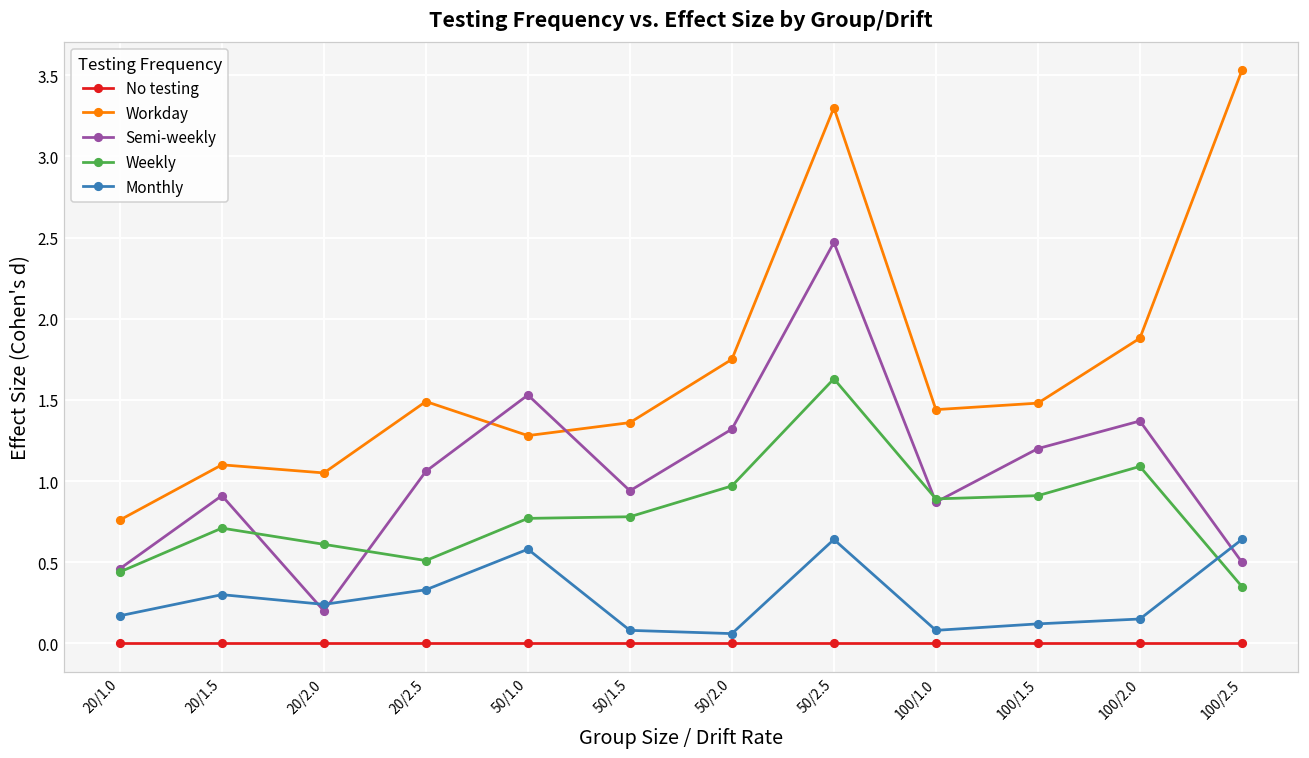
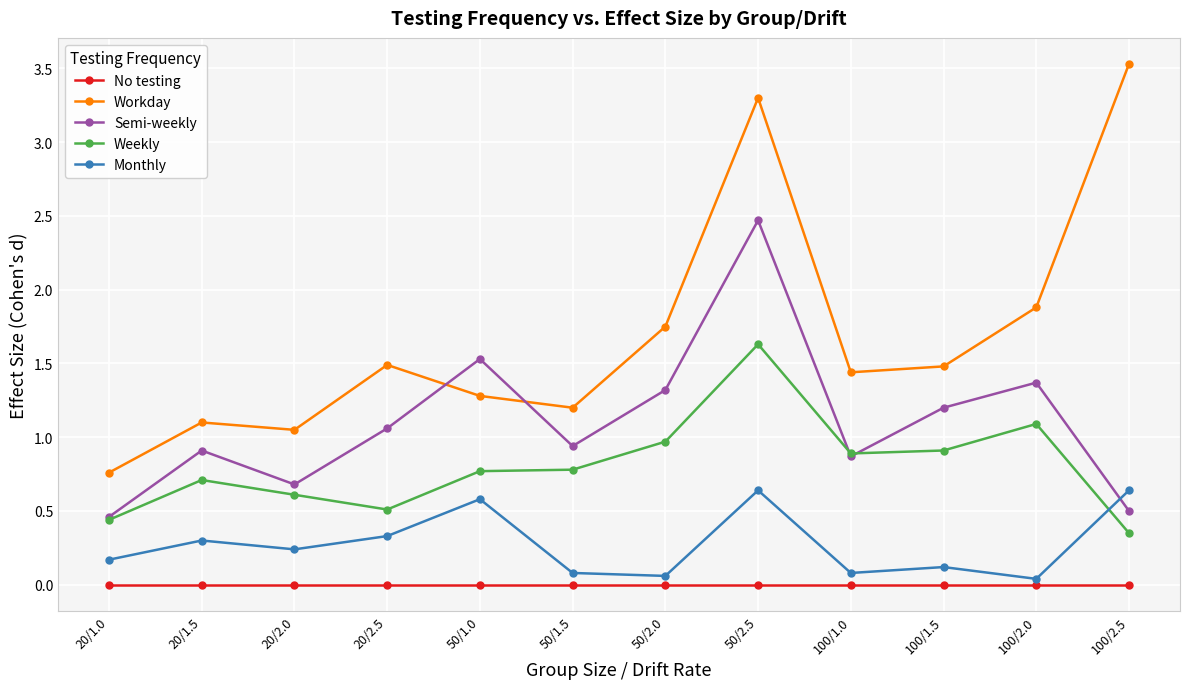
Semi-weekly, 20/2.0: 0.20 -> 0.68
Workday, 50/1.5: 1.36 -> 1.20
Monthly, 100/2.0: 0.15 -> 0.04
